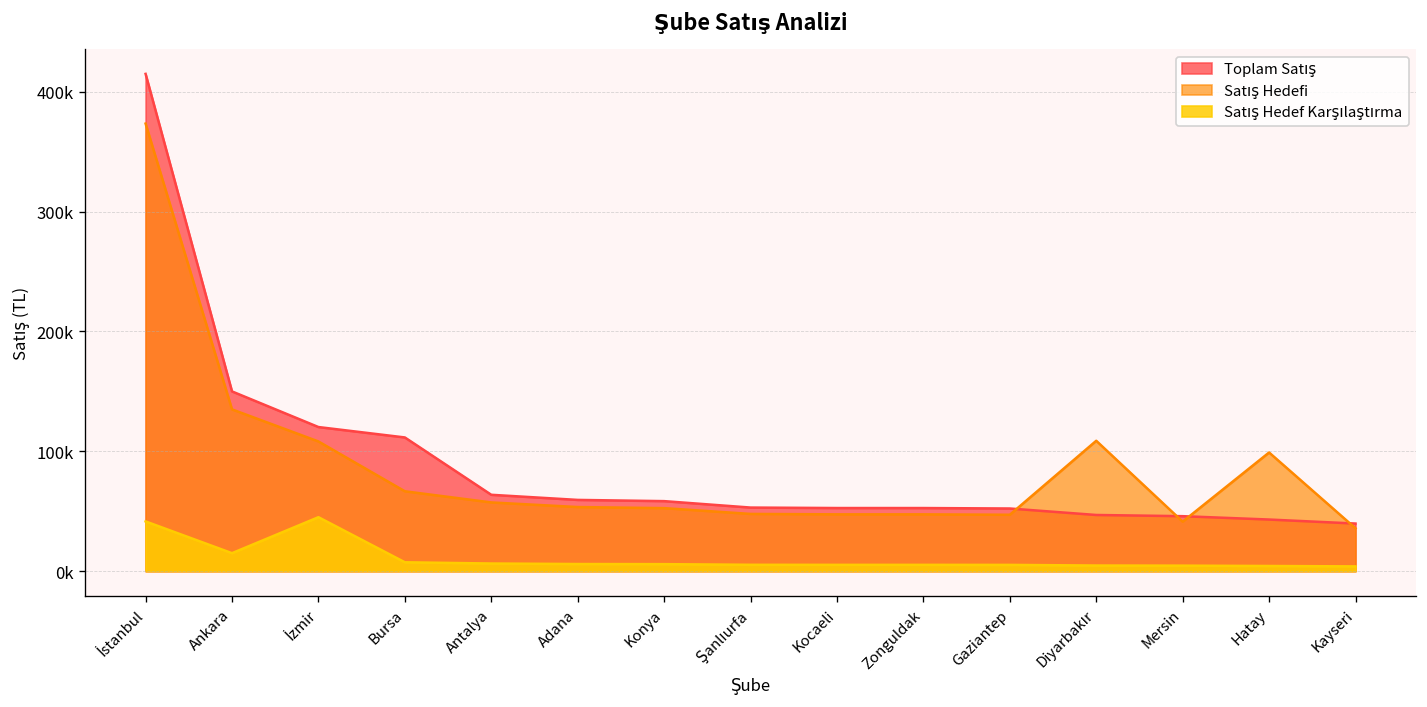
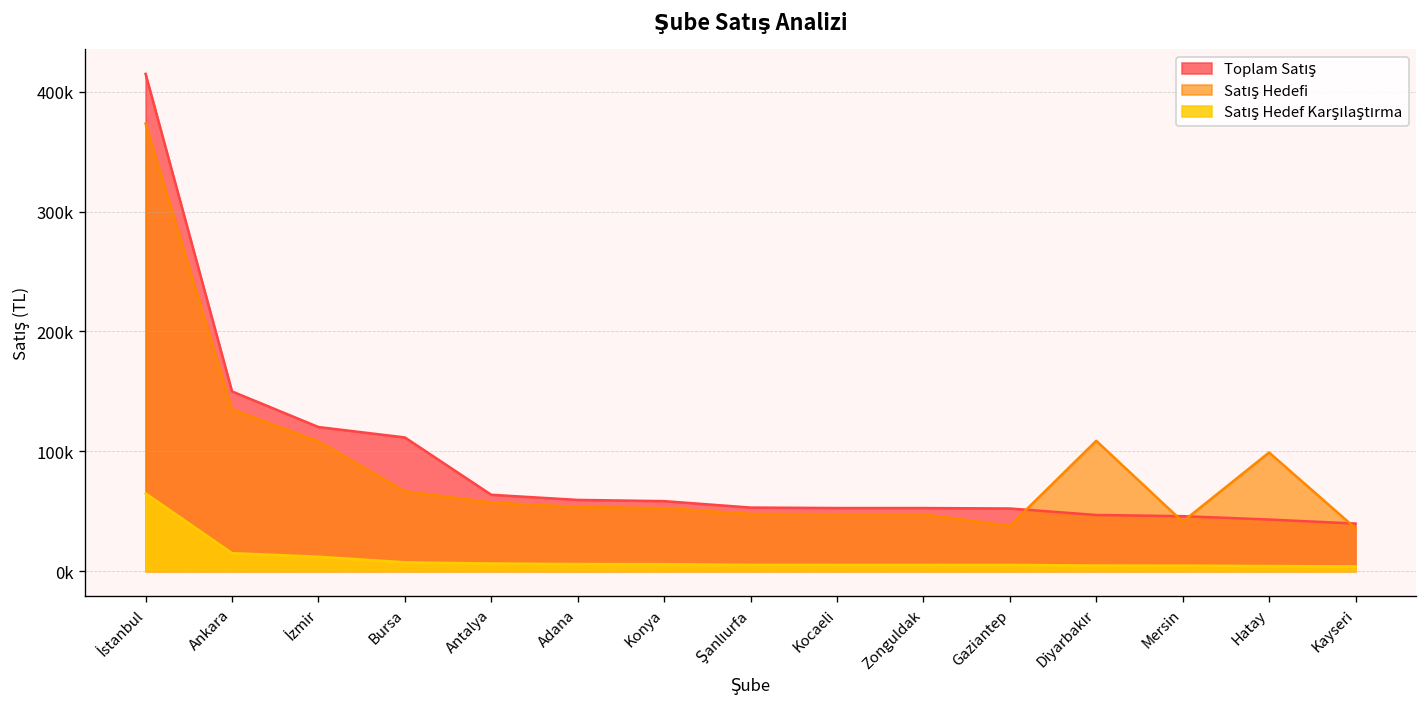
Satış Hedef Karşılaştırma, İstanbul: 40000 -> 60000
Satış Hedef Karşılaştırma, İzmir: 50000 -> 10000
Satış Hedefi, Gaziantep: 50000 -> 40000
